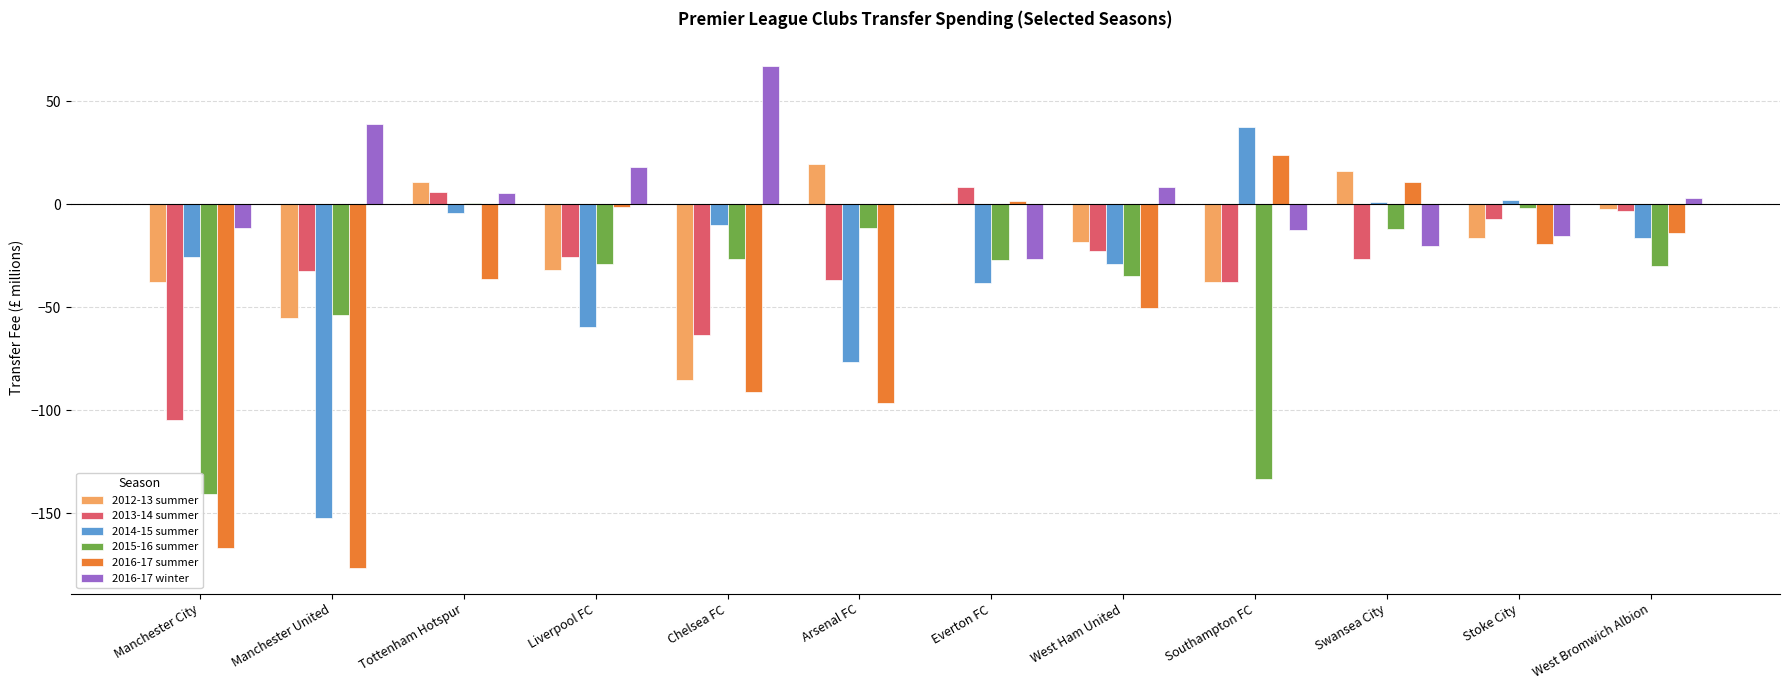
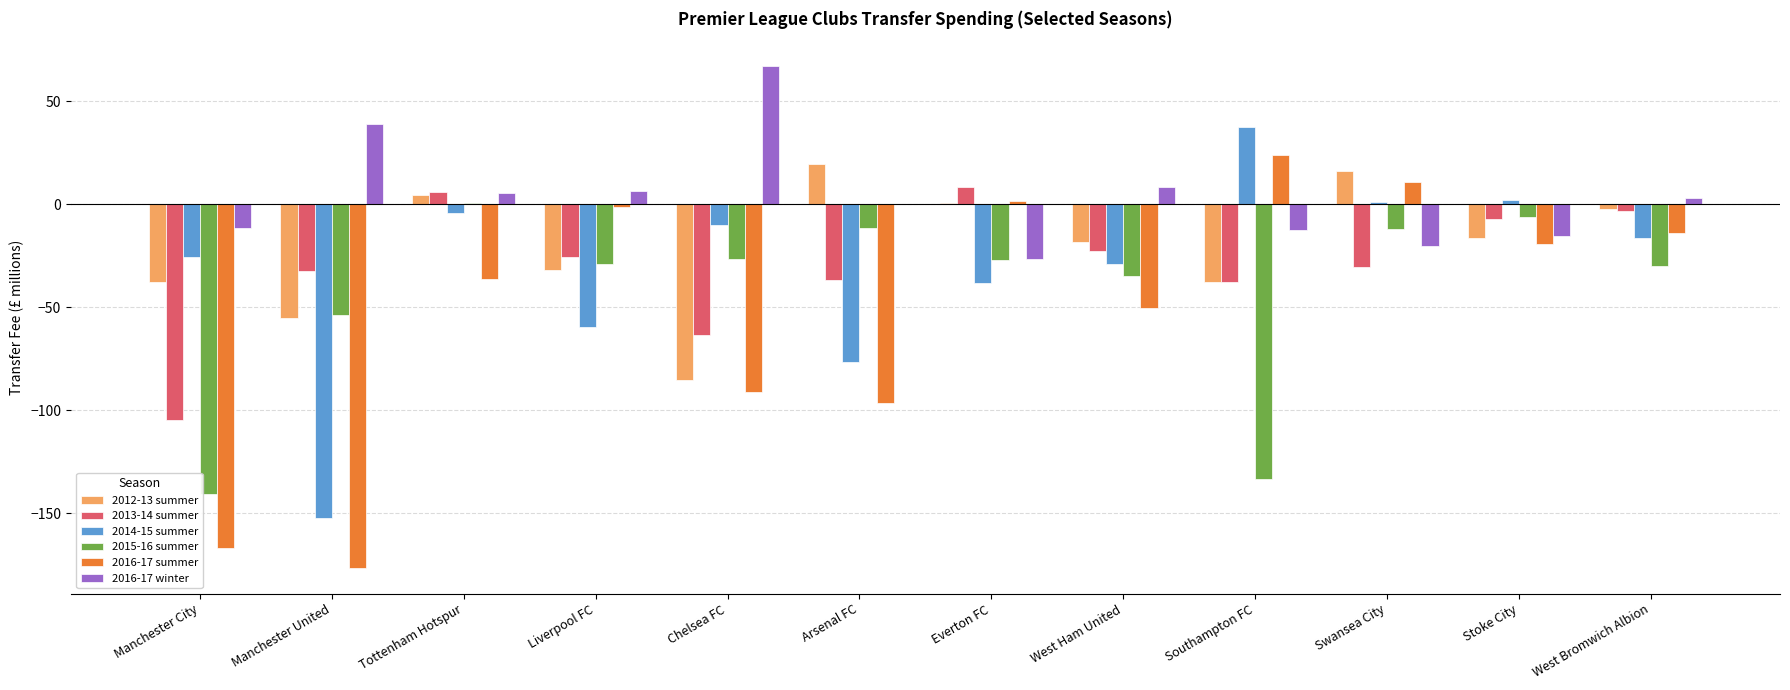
2012-13 summer, Tottenham Hotspur: 11 -> 4
2016-17 winter, Liverpool FC: 18 -> 7
2013-14 summer, Swansea City: -27 -> -30
2015-16 summer, Stoke City: -2 -> -6
